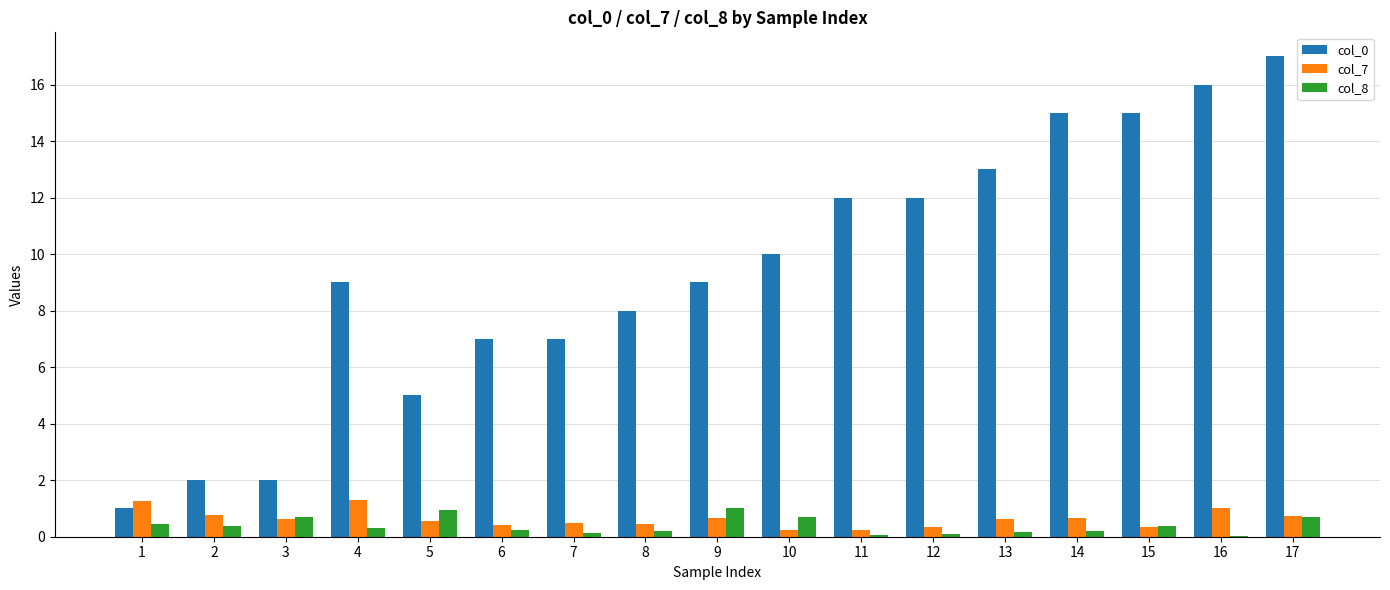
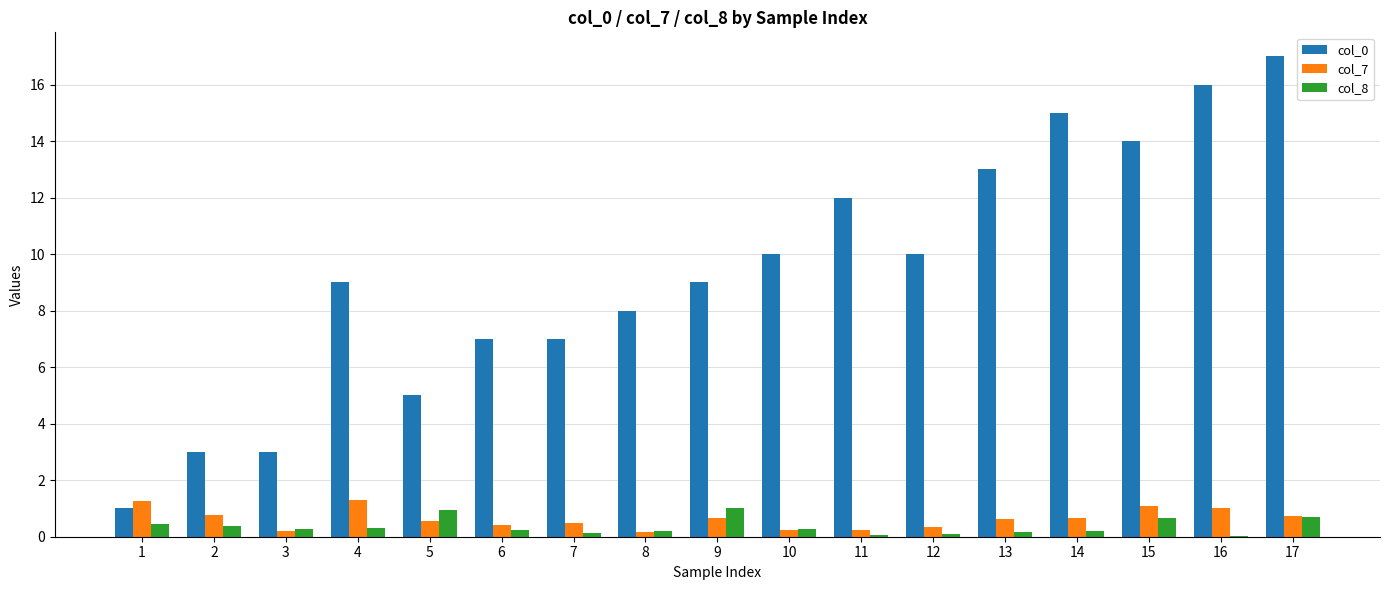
col_0, 2: 2 -> 3
col_0, 3: 2 -> 3
col_7, 3: 0.6 -> 0.2
col_8, 3: 0.7 -> 0.3
col_7, 8: 0.4 -> 0.2
col_8, 10: 0.7 -> 0.3
col_0, 12: 12 -> 10
col_0, 15: 15 -> 14
col_7, 15: 0.4 -> 1.1
col_8, 15: 0.4 -> 0.7
